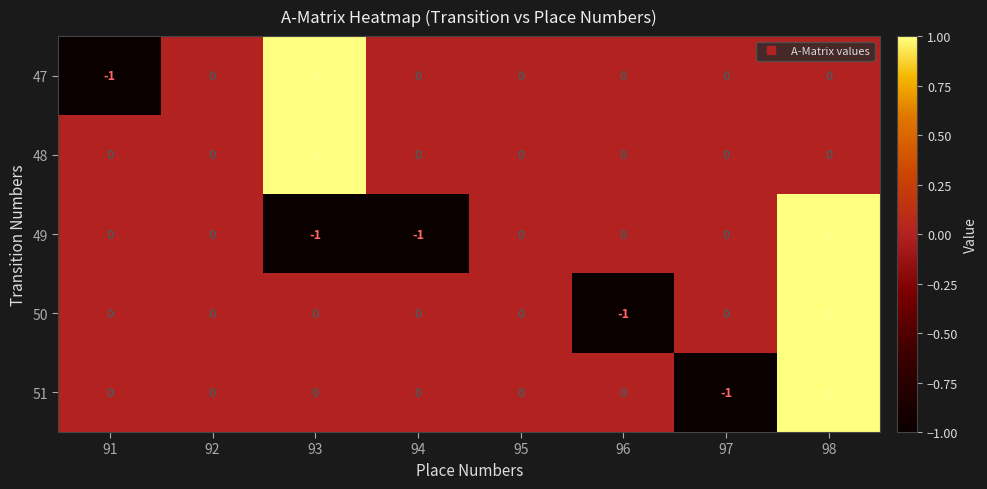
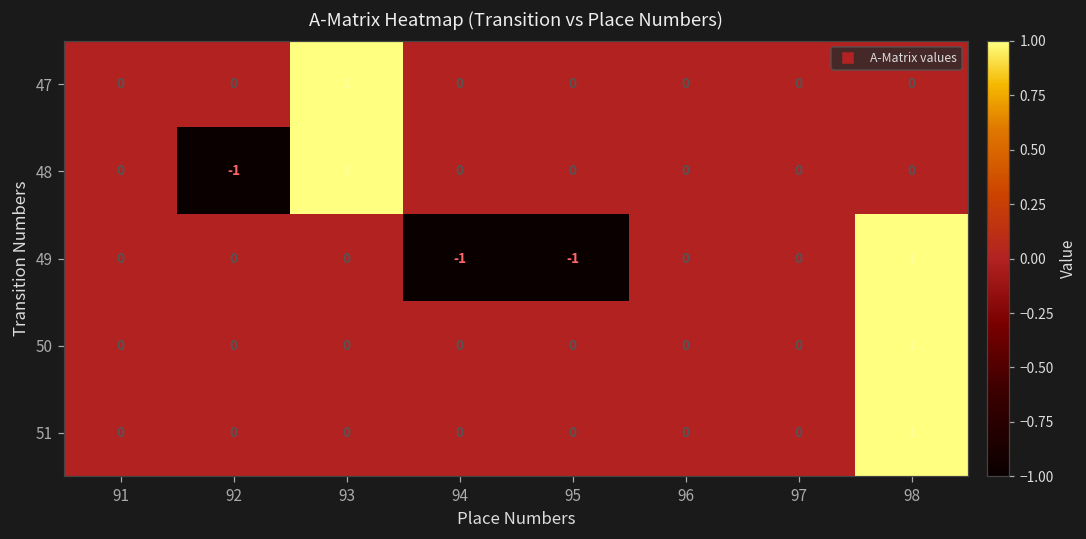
47, 91: -1 -> 0
48, 92: 0 -> -1
49, 93: -1 -> 0
49, 95: 0 -> -1
50, 96: -1 -> 0
51, 97: -1 -> 0
